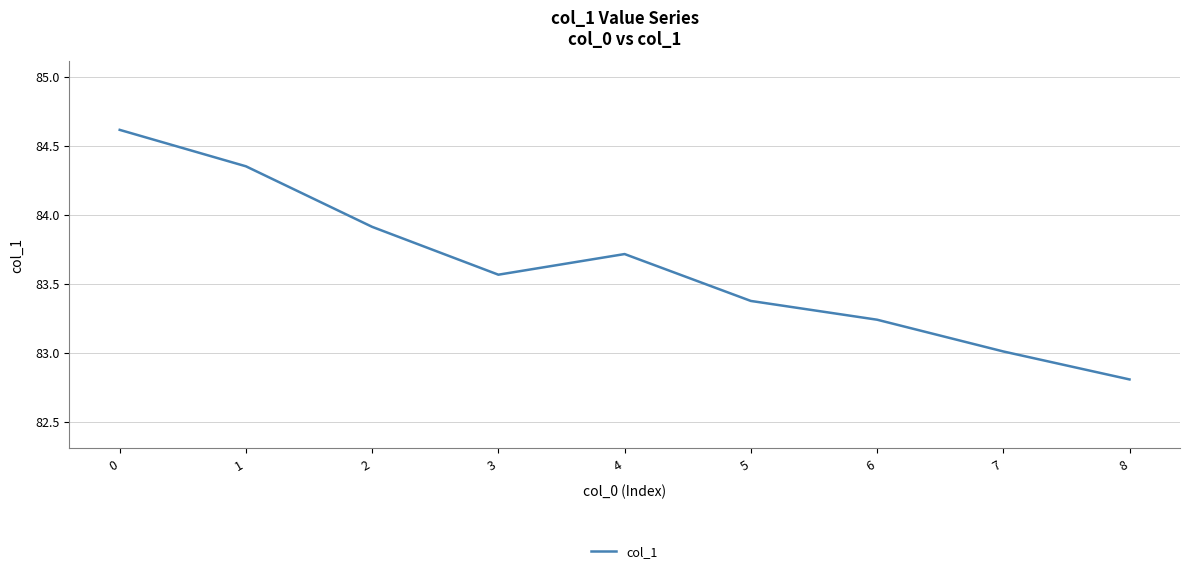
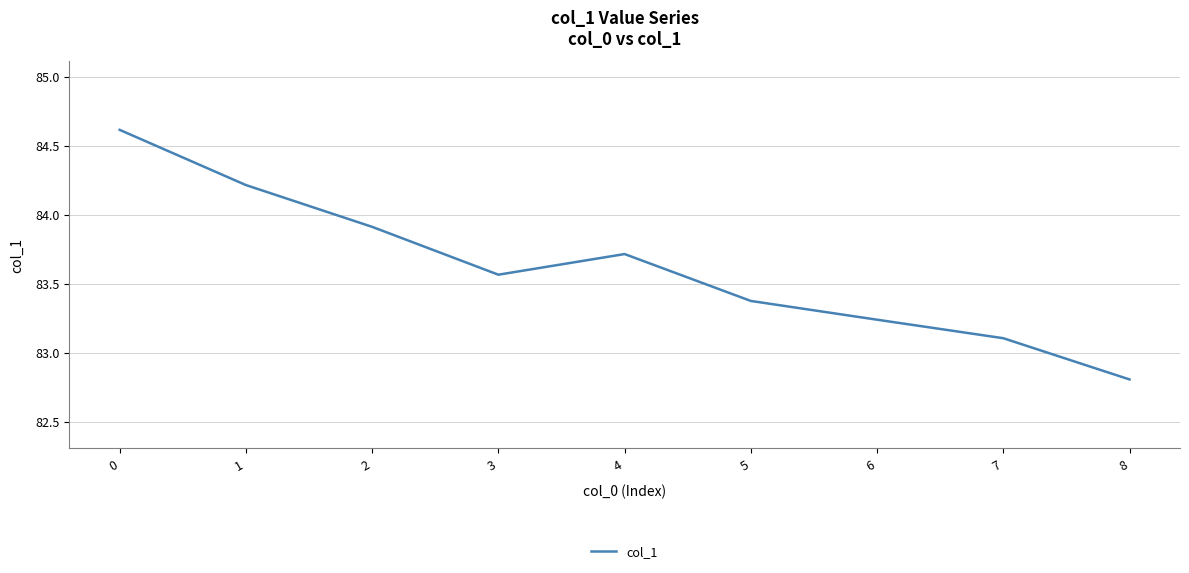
1: 84.35 -> 84.21
7: 83.01 -> 83.10
